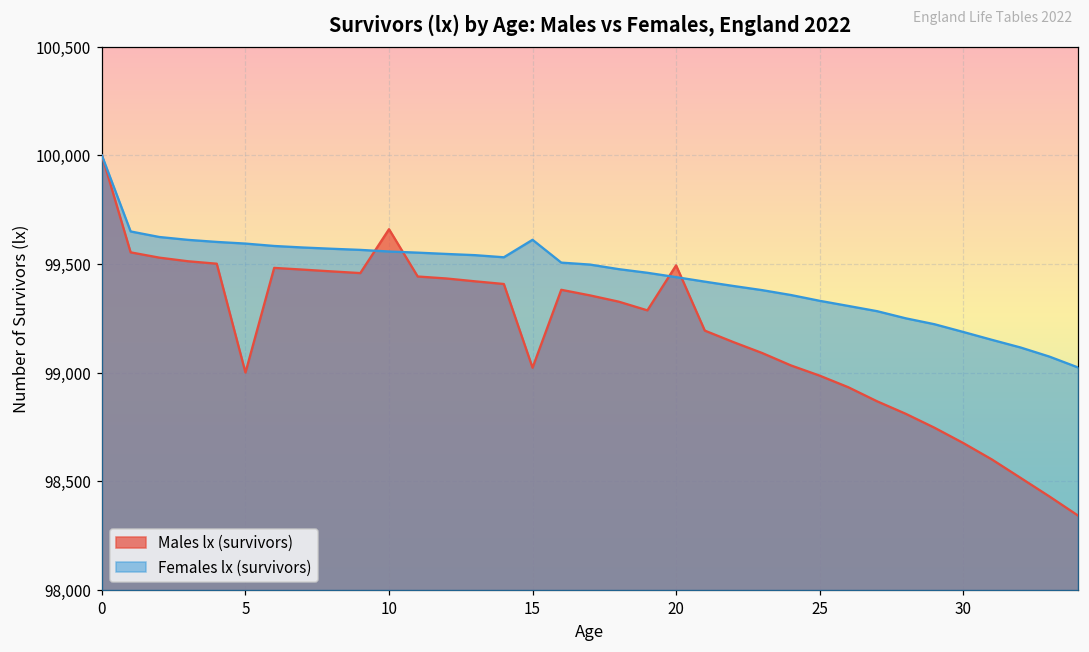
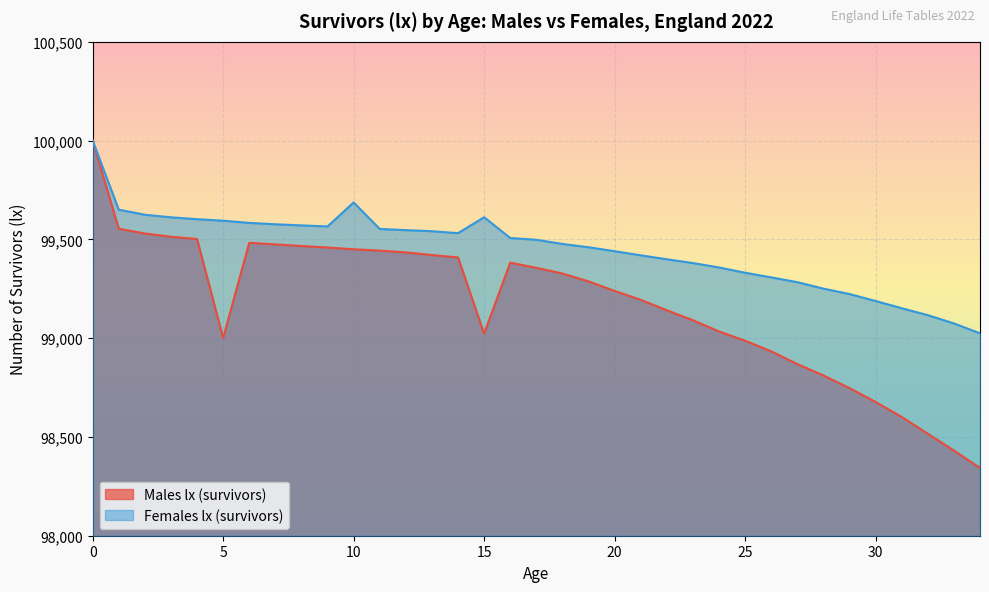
Males lx (survivors), 10: 99,660 -> 99,450
Females lx (survivors), 10: 99,560 -> 99,690
Males lx (survivors), 20: 99,490 -> 99,240
